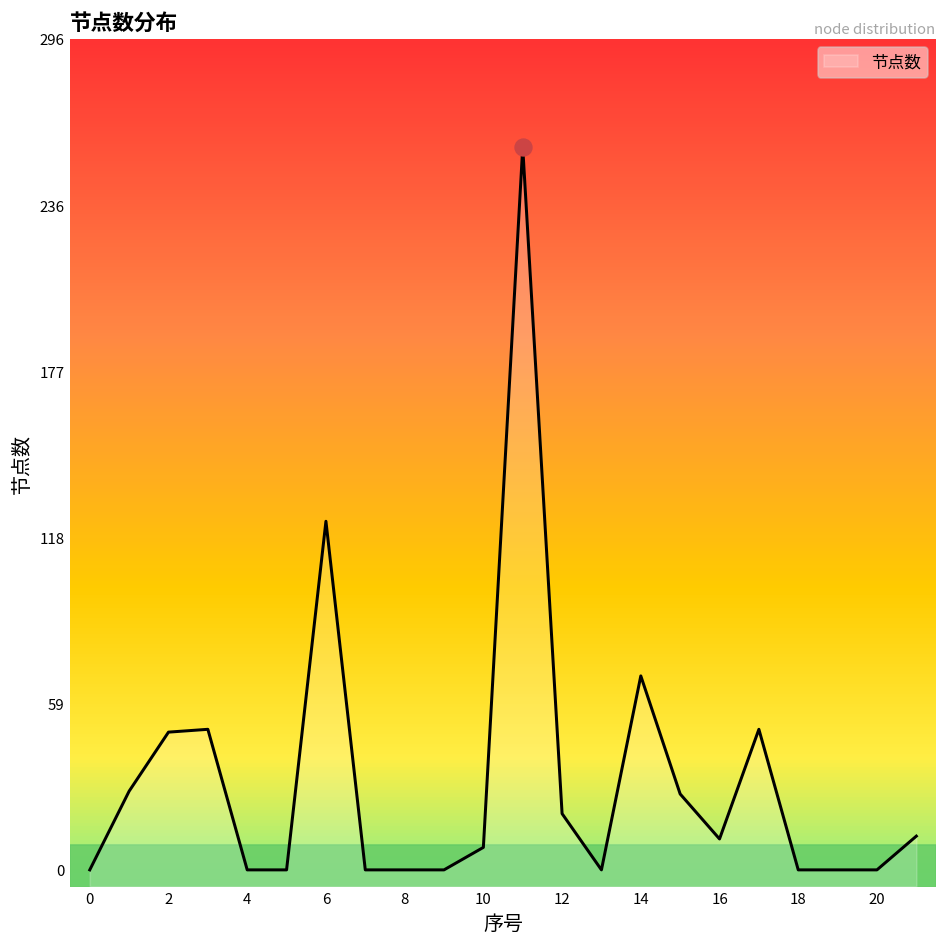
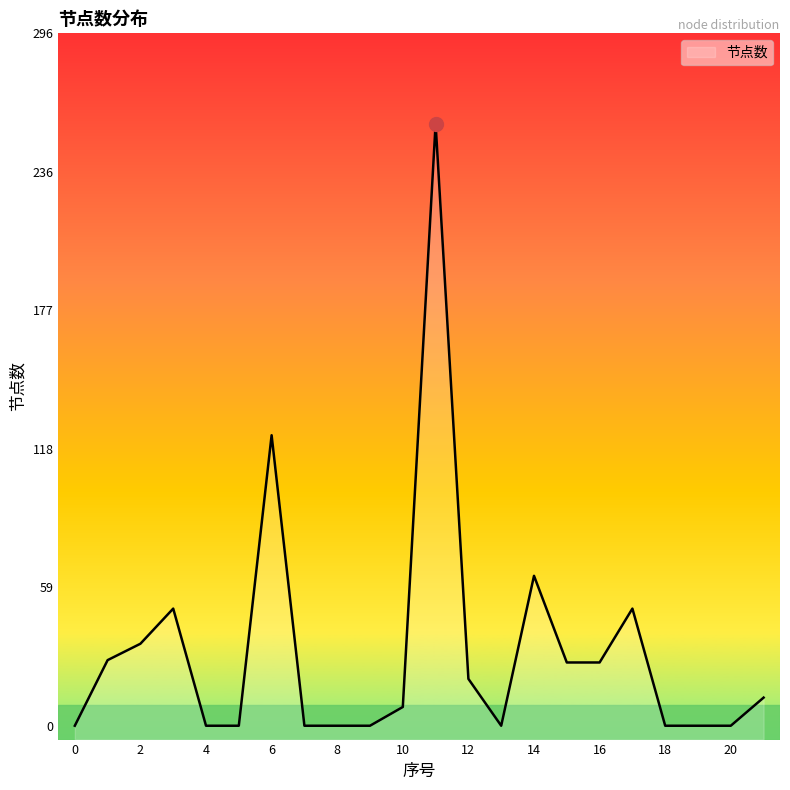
节点数, 2: 49 -> 35
节点数, 14: 69 -> 64
节点数, 16: 11 -> 27
